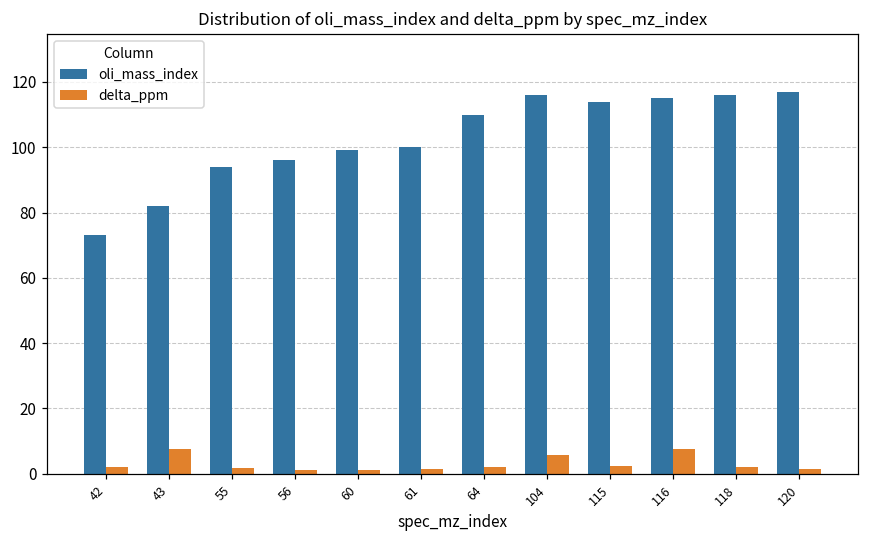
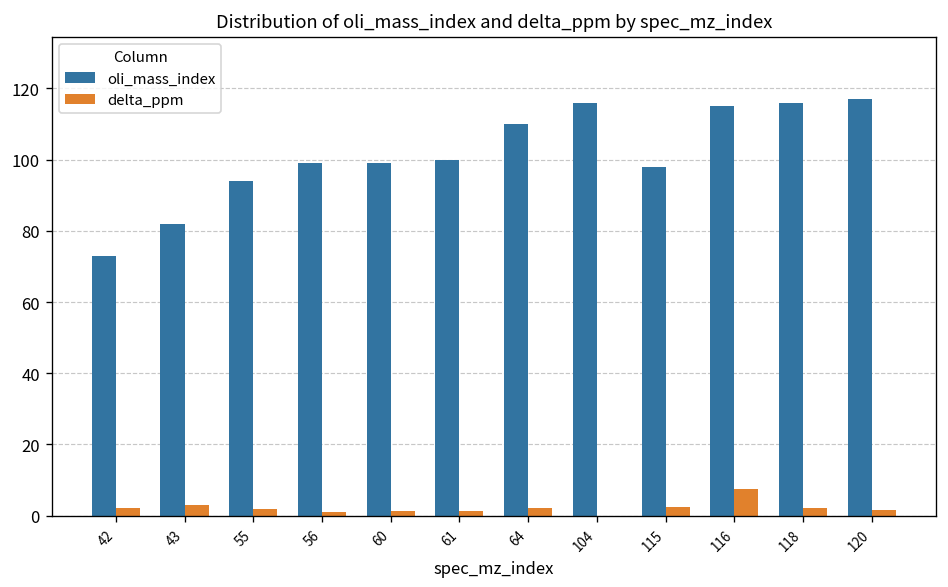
delta_ppm, 43: 7 -> 3
oli_mass_index, 56: 96 -> 99
delta_ppm, 104: 6 -> 0
oli_mass_index, 115: 114 -> 98
